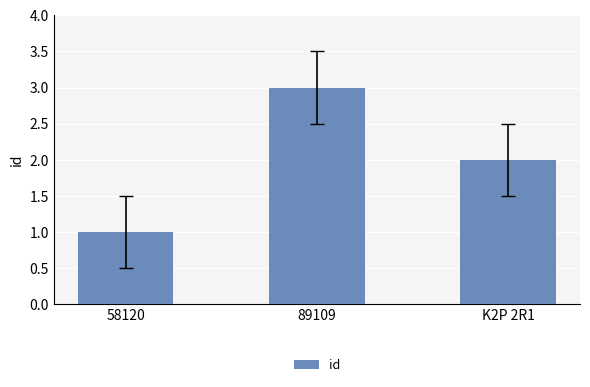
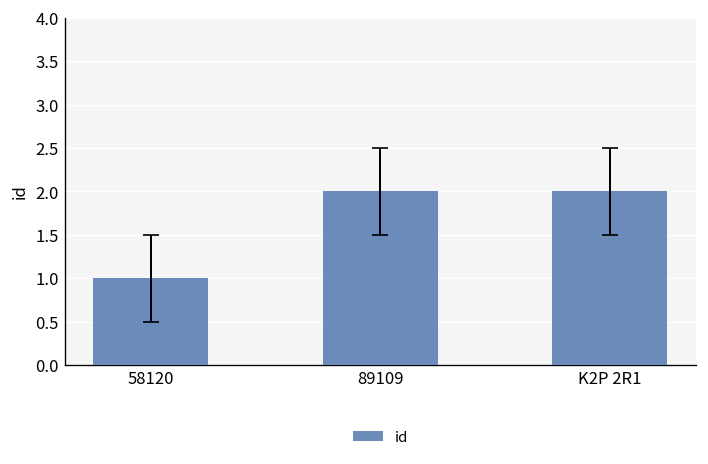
id, 89109: 3 -> 2
